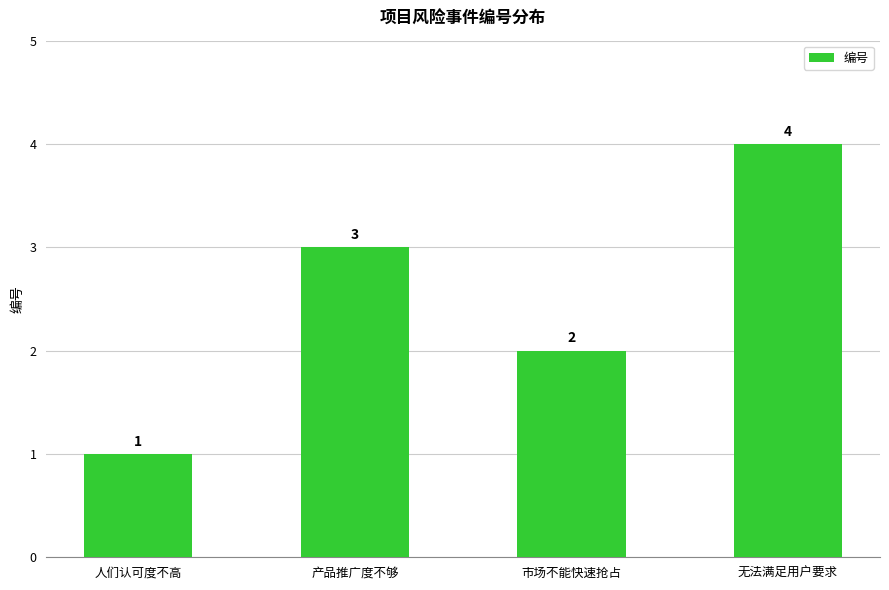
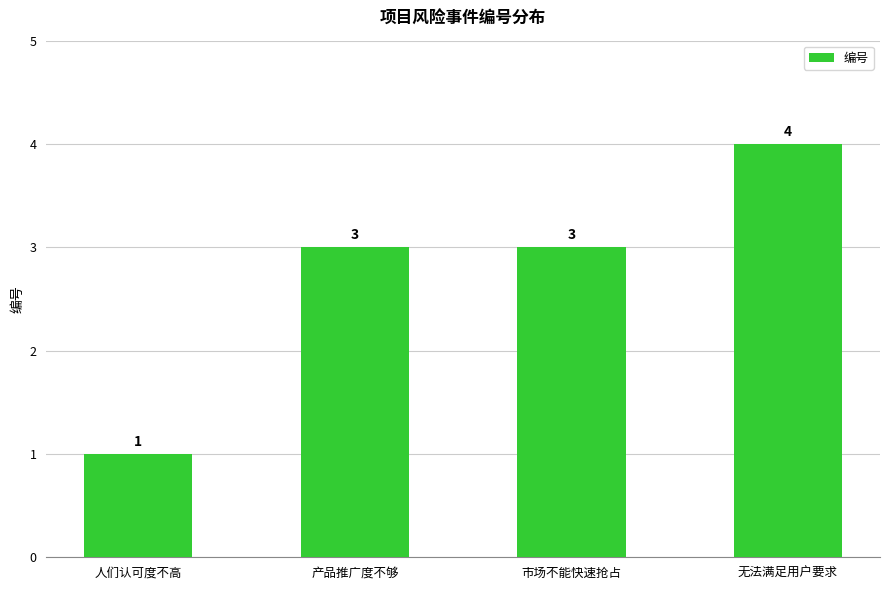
市场不能快速抢占: 2 -> 3
